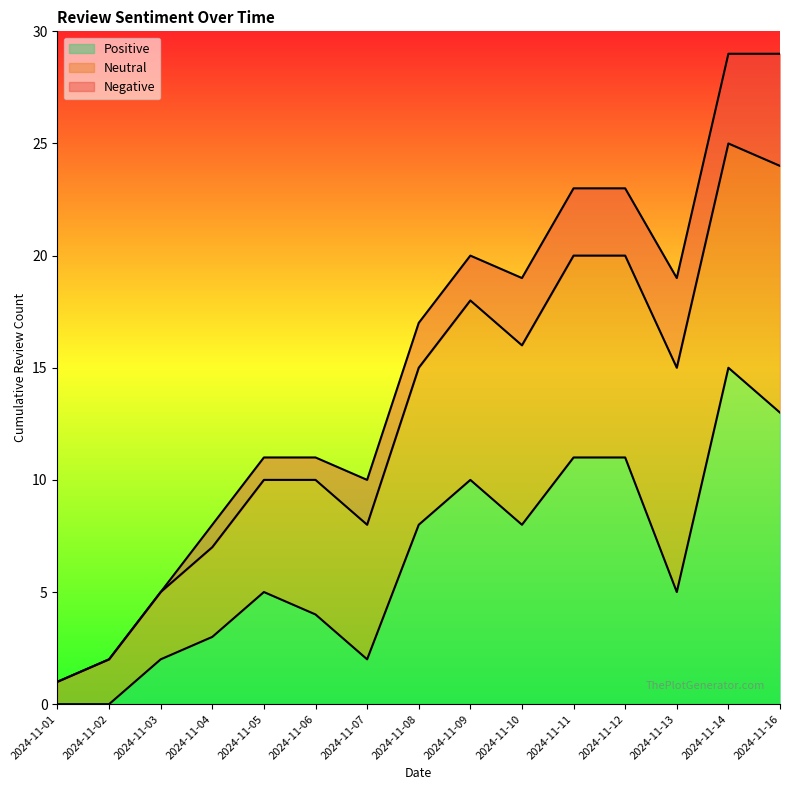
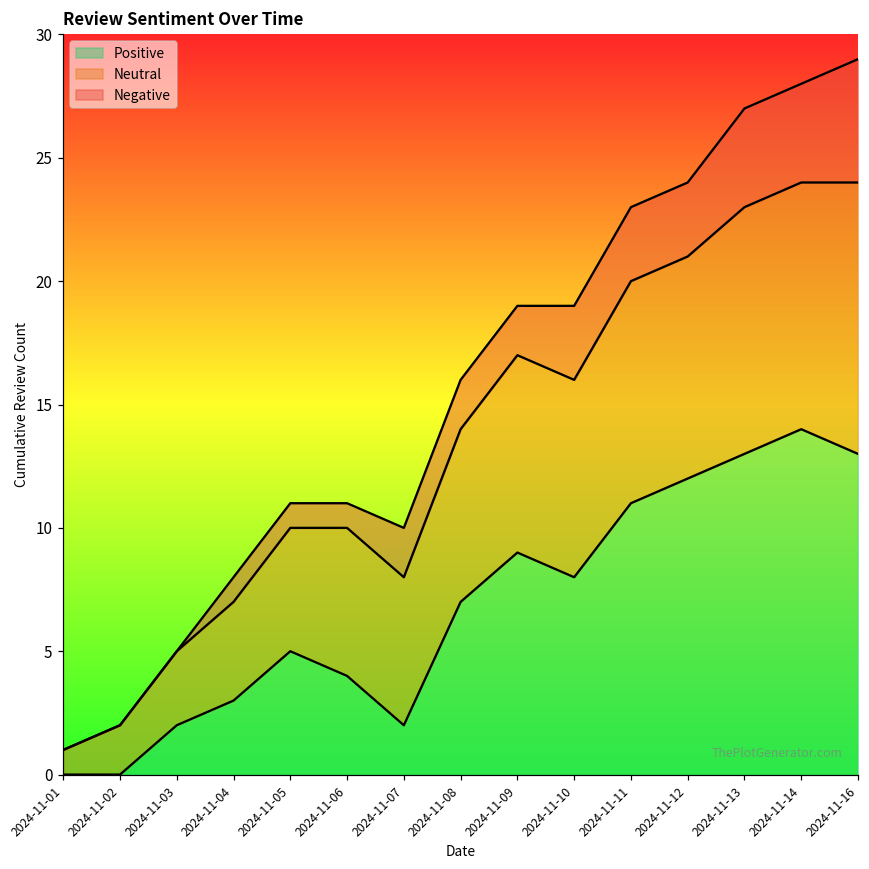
Positive, 2024-11-08: 8 -> 7
Positive, 2024-11-09: 10 -> 9
Positive, 2024-11-12: 11 -> 12
Positive, 2024-11-13: 5 -> 13
Positive, 2024-11-14: 15 -> 14
